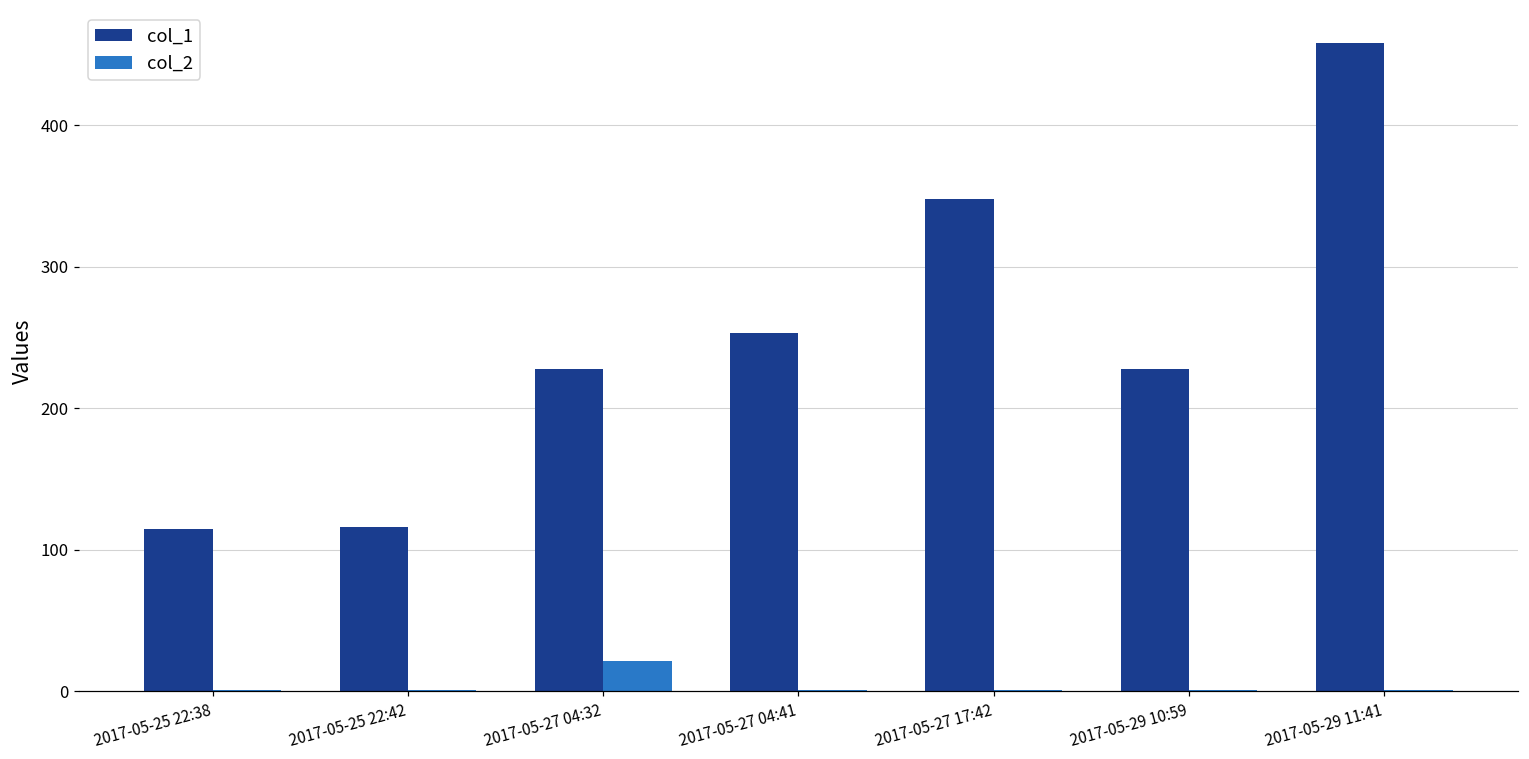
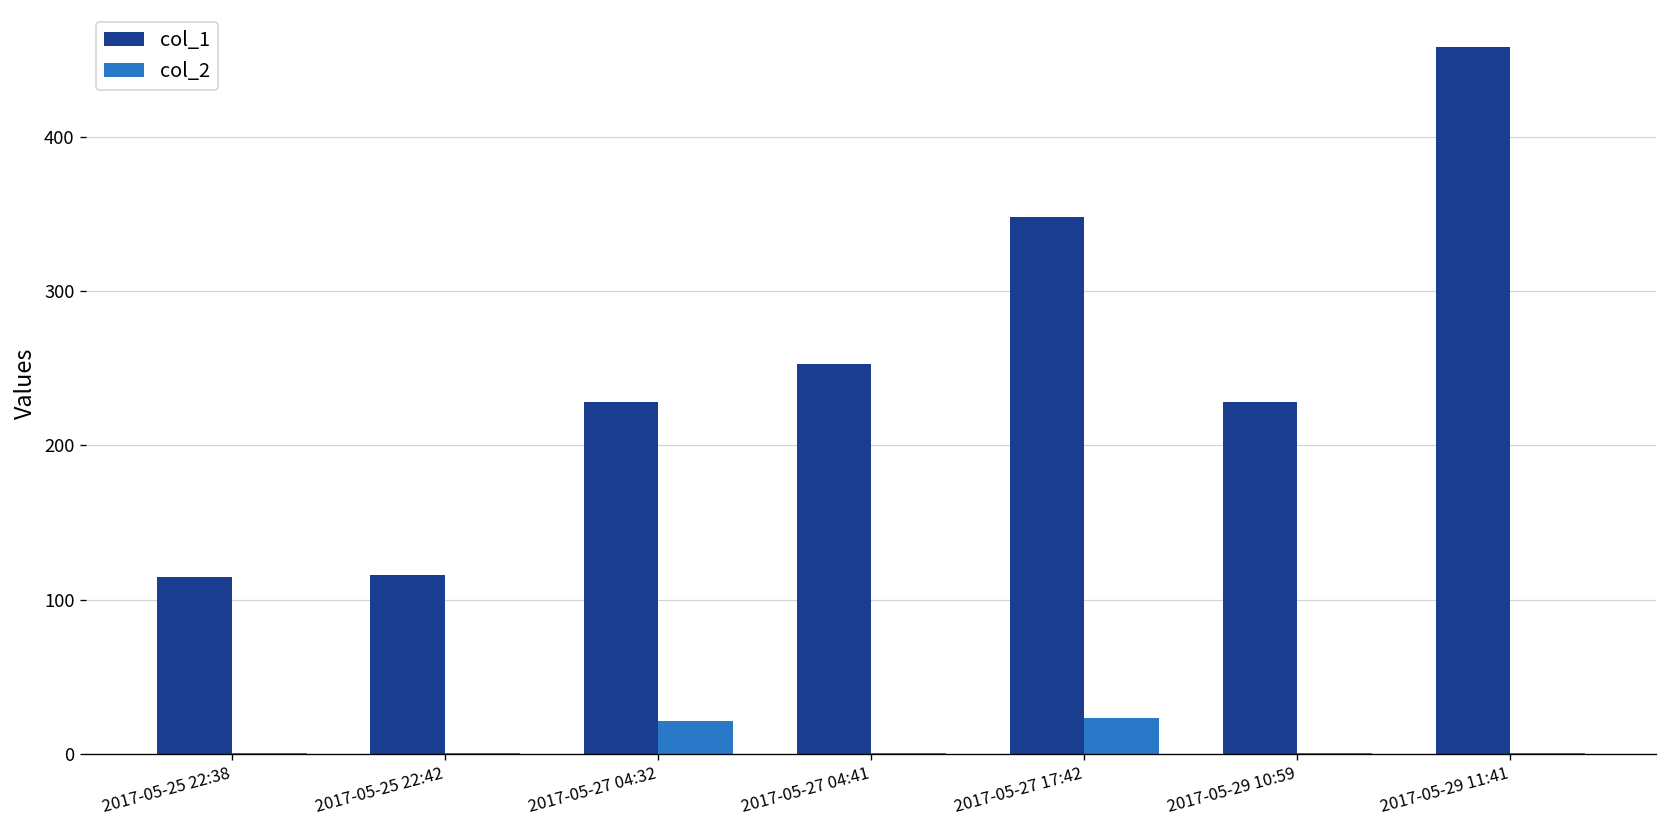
col_2, 2017-05-27 17:42: 1 -> 23
